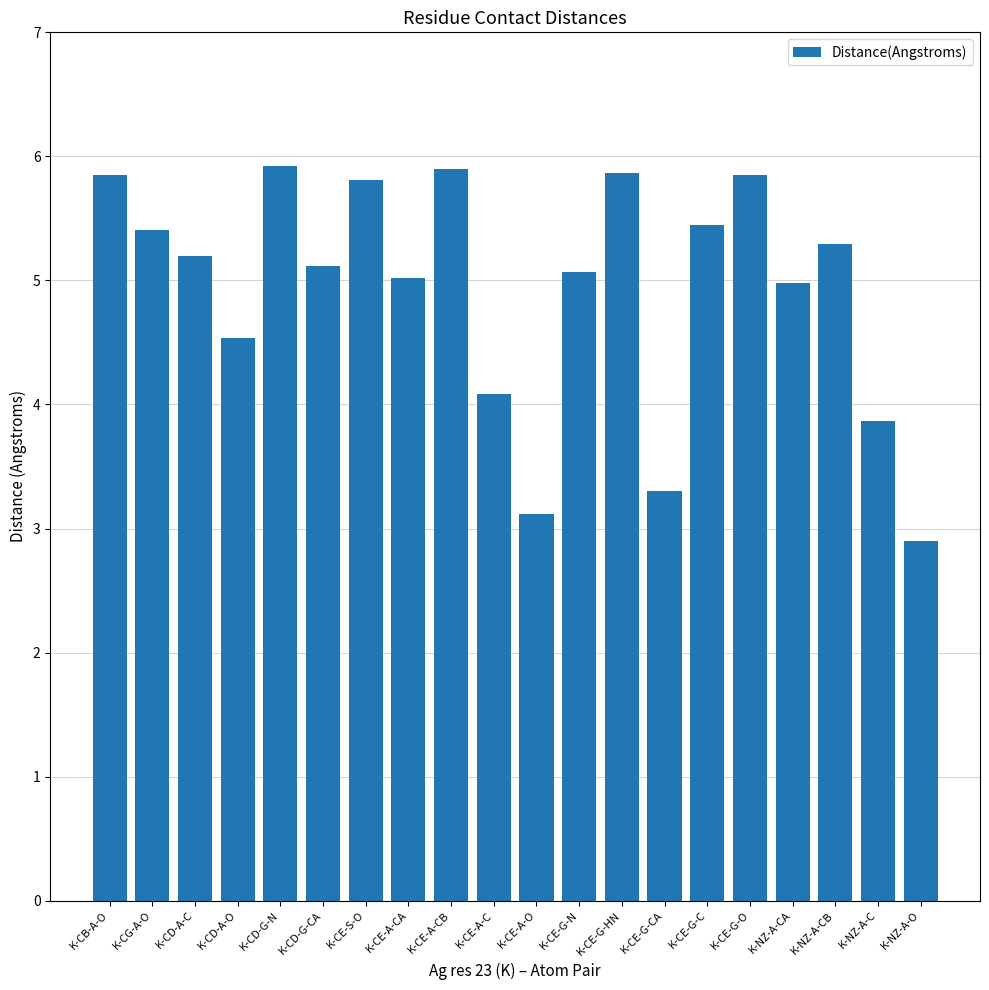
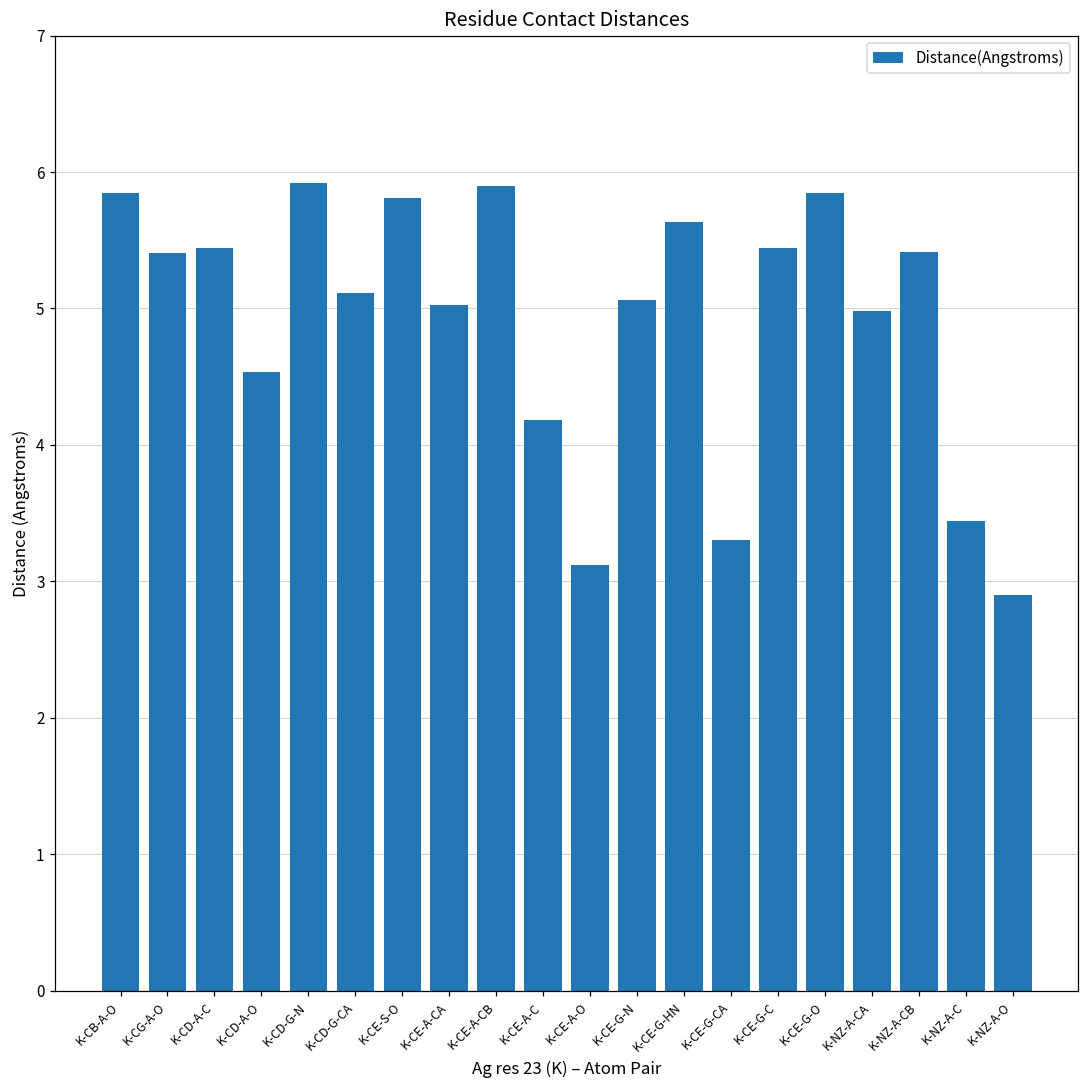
K-CD-A-C: 5.20 -> 5.44
K-CE-A-C: 4.08 -> 4.18
K-CE-G-HN: 5.87 -> 5.63
K-NZ-A-CB: 5.29 -> 5.42
K-NZ-A-C: 3.86 -> 3.44
